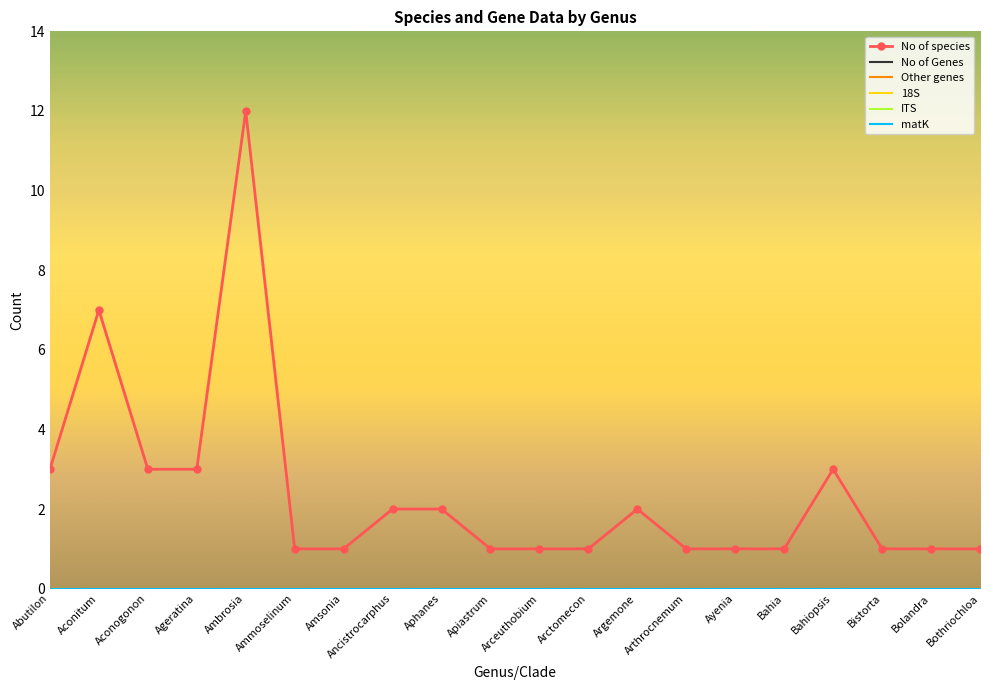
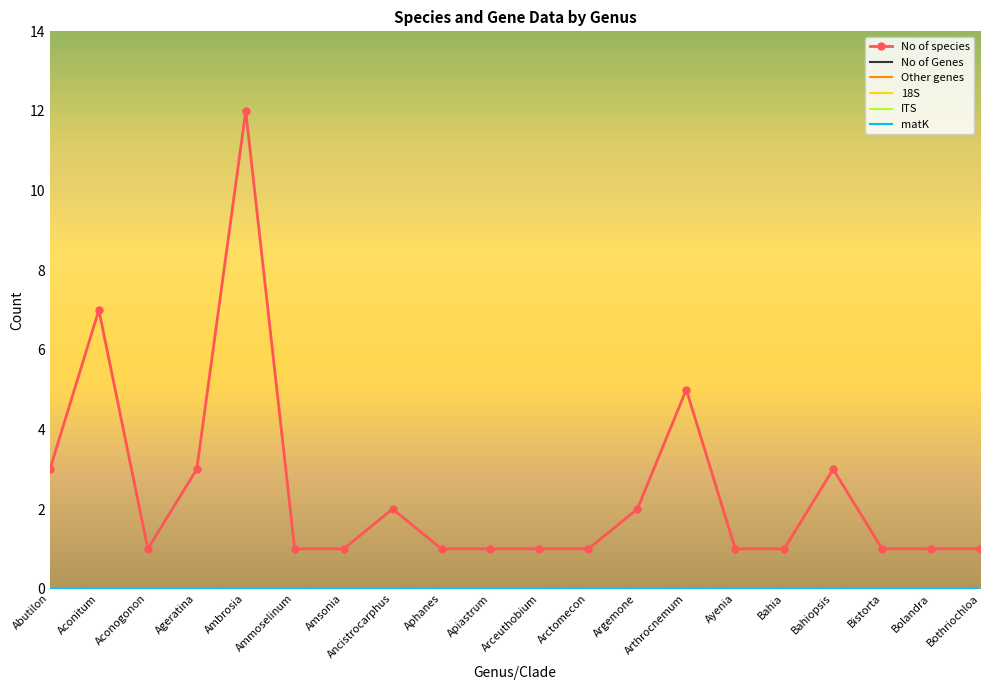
No of species, Aconogonon: 3 -> 1
No of species, Aphanes: 2 -> 1
No of species, Arthrocnemum: 1 -> 5
